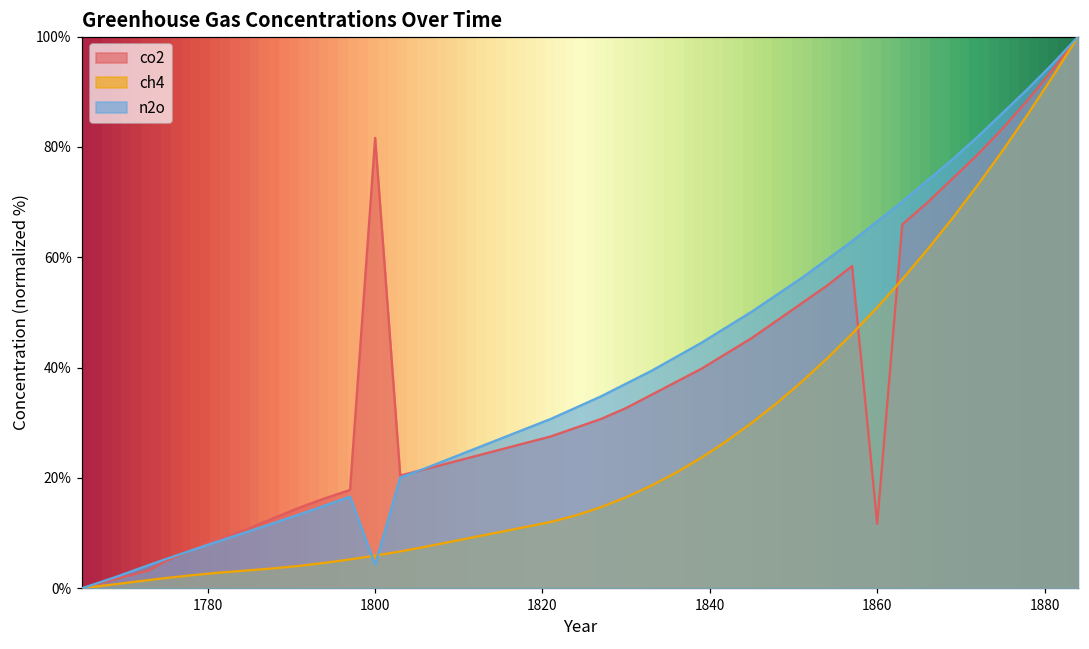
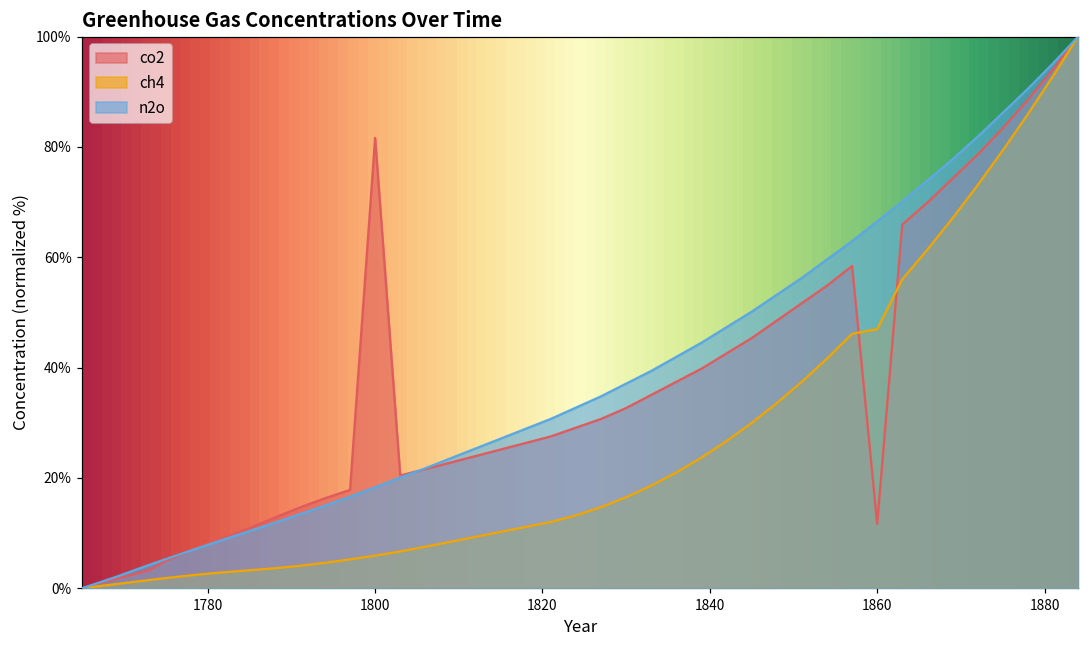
n2o, 1800: 4% -> 18%
ch4, 1860: 51% -> 47%
